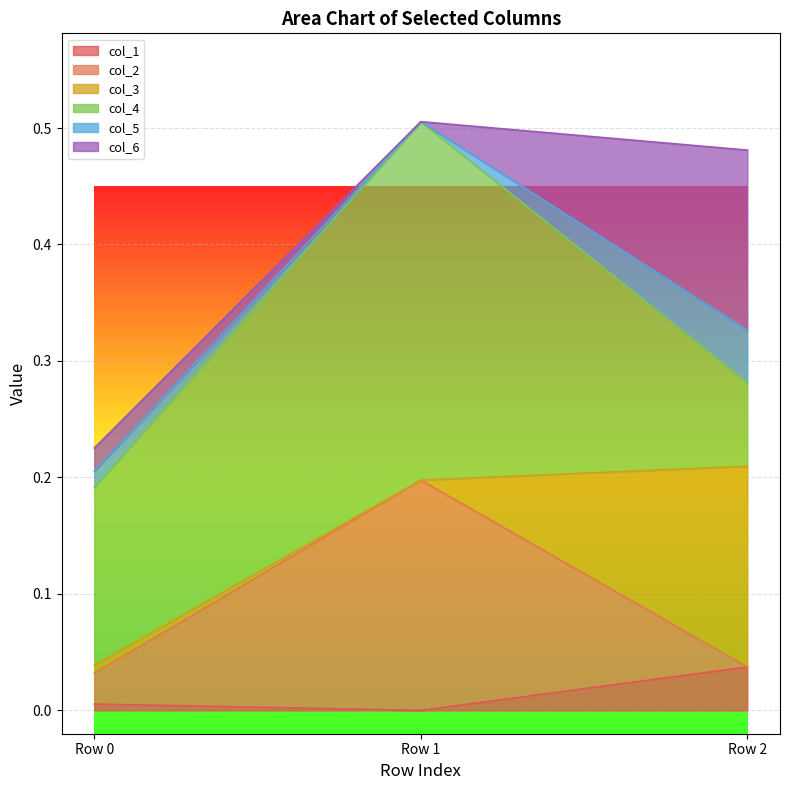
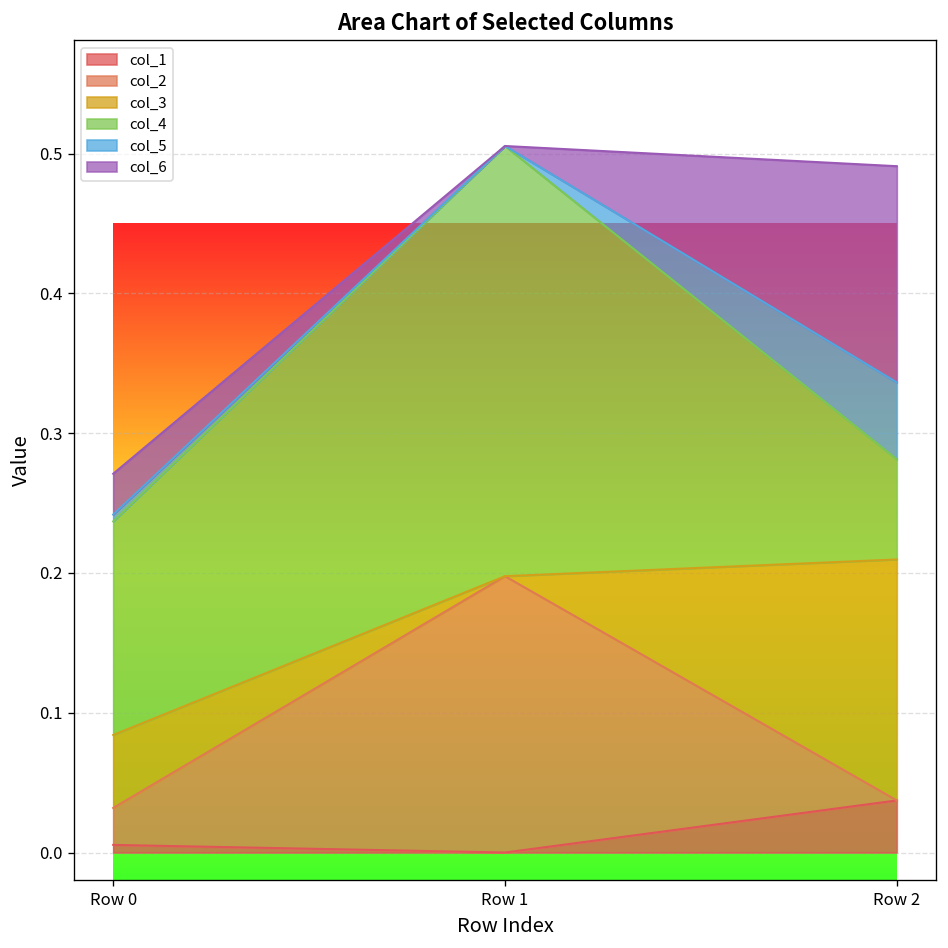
col_3, Row 0: 0.007 -> 0.052
col_5, Row 0: 0.014 -> 0.005
col_6, Row 0: 0.020 -> 0.029
col_5, Row 2: 0.045 -> 0.055
